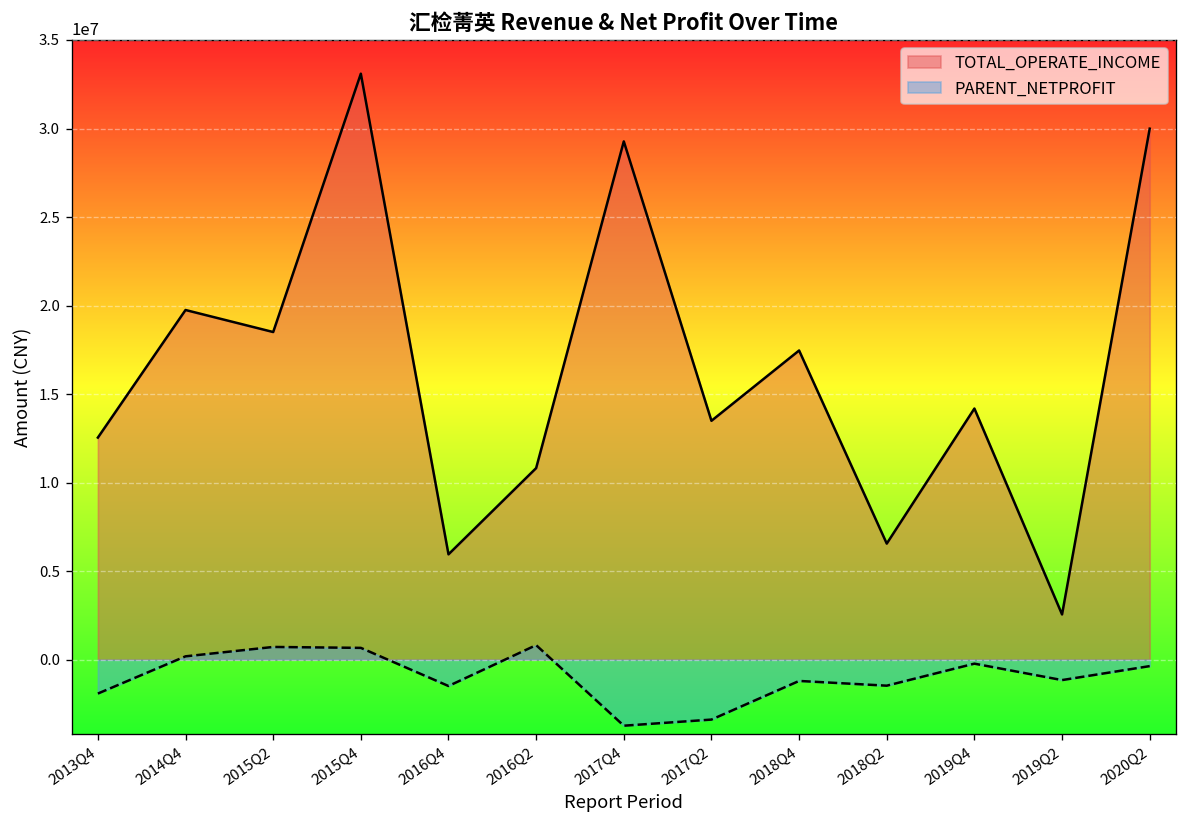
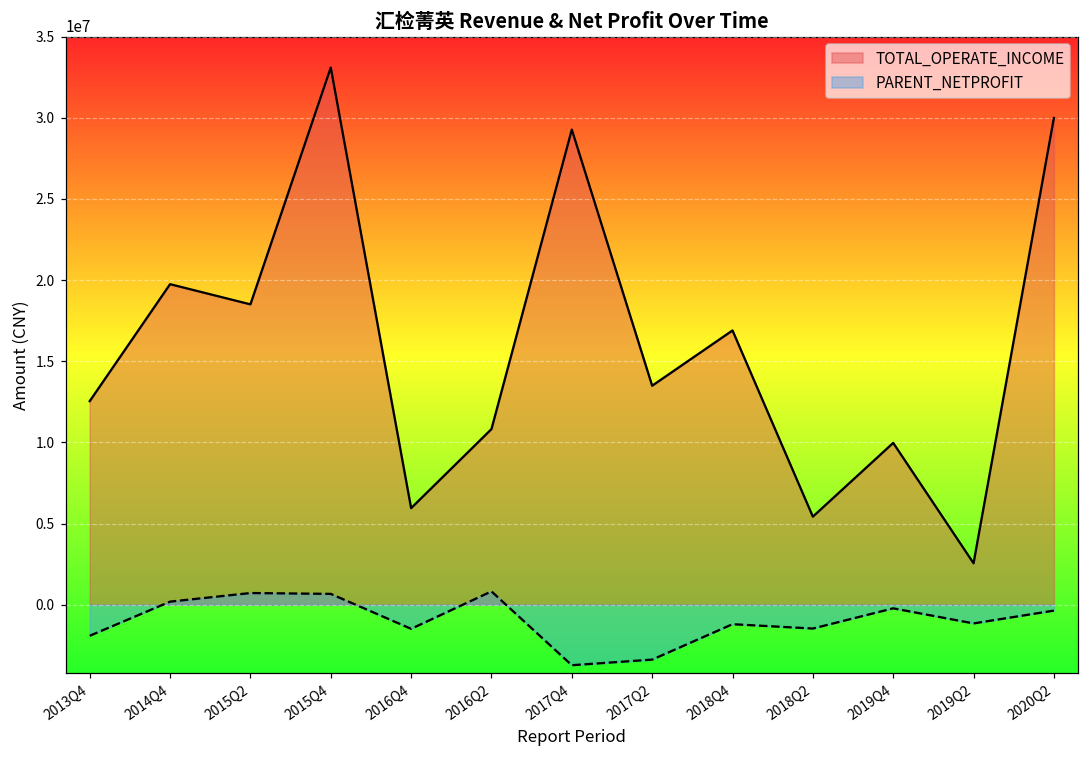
TOTAL_OPERATE_INCOME, 2018Q4: 17500000 -> 16900000
TOTAL_OPERATE_INCOME, 2018Q2: 6600000 -> 5400000
TOTAL_OPERATE_INCOME, 2019Q4: 14200000 -> 10000000
